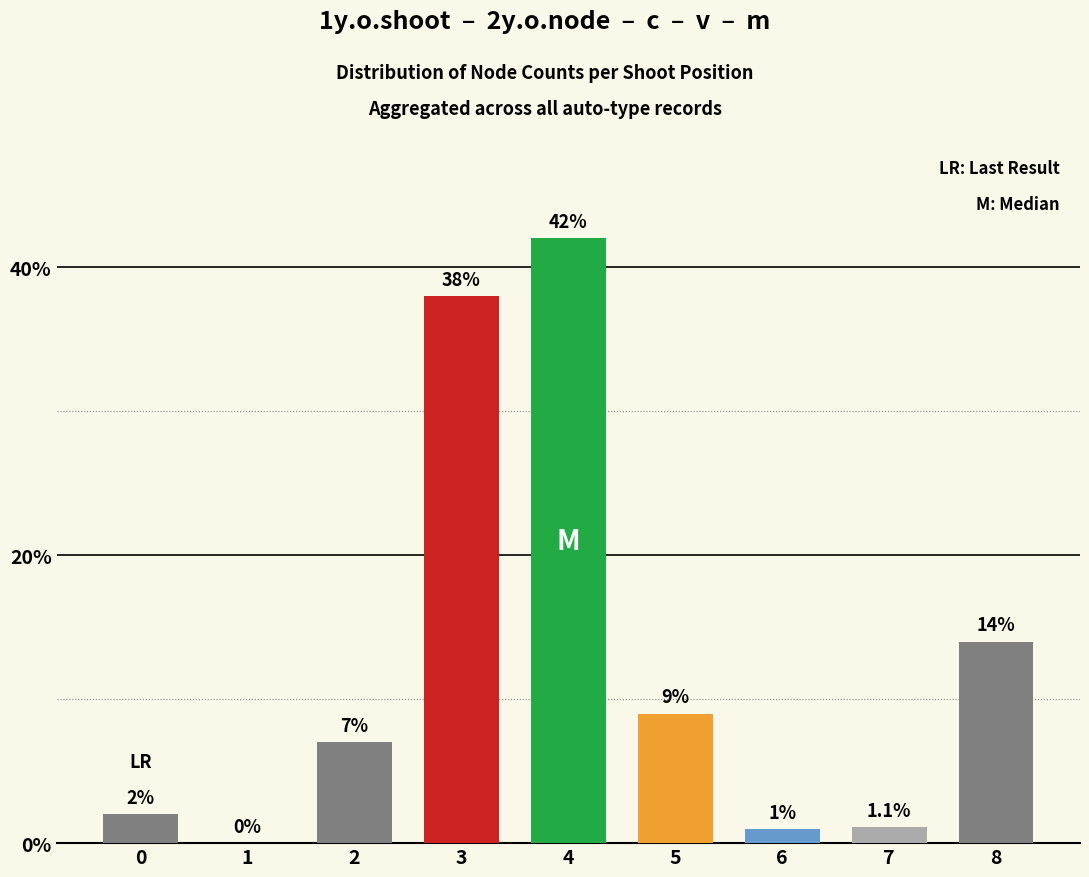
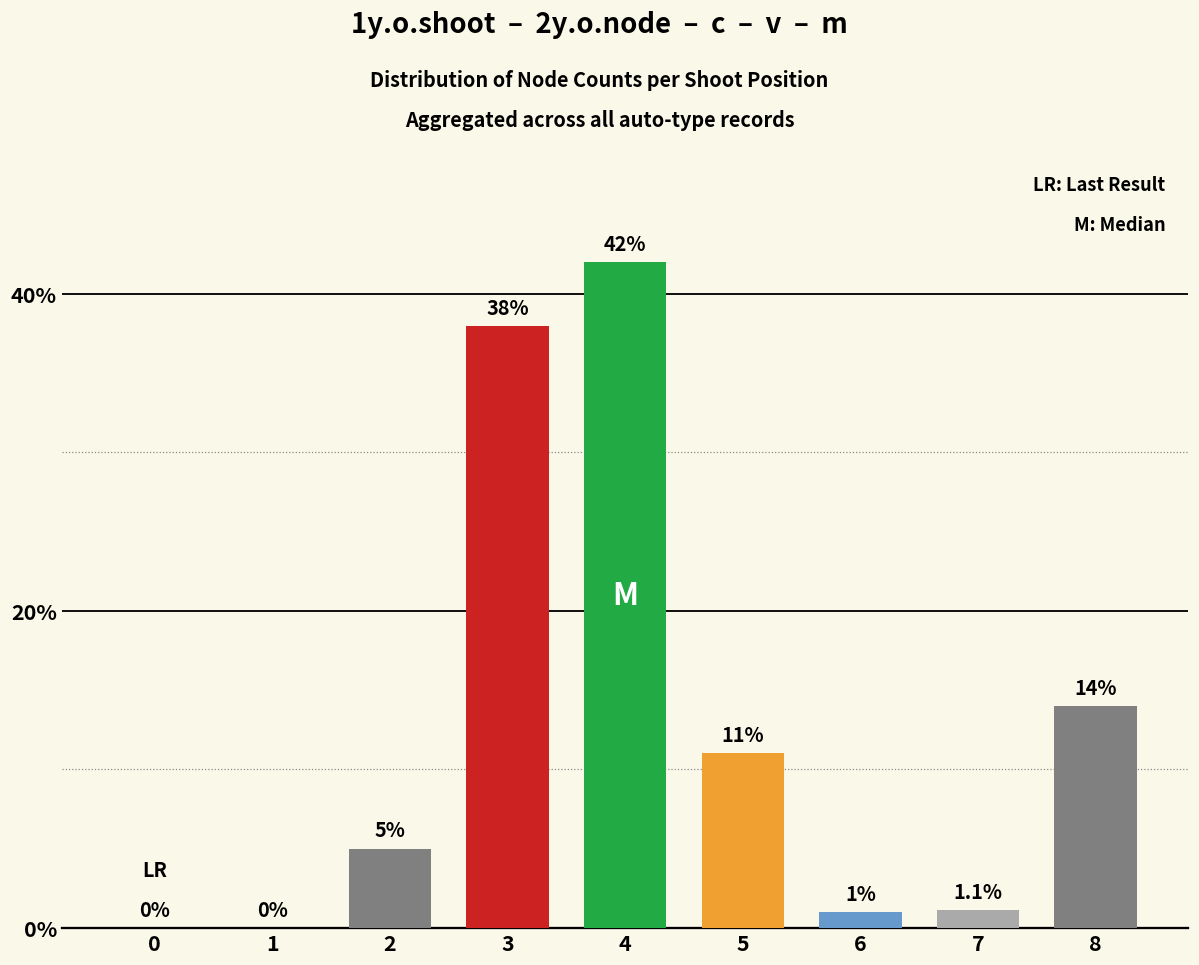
0: 2% -> 0%
2: 7% -> 5%
5: 9% -> 11%
